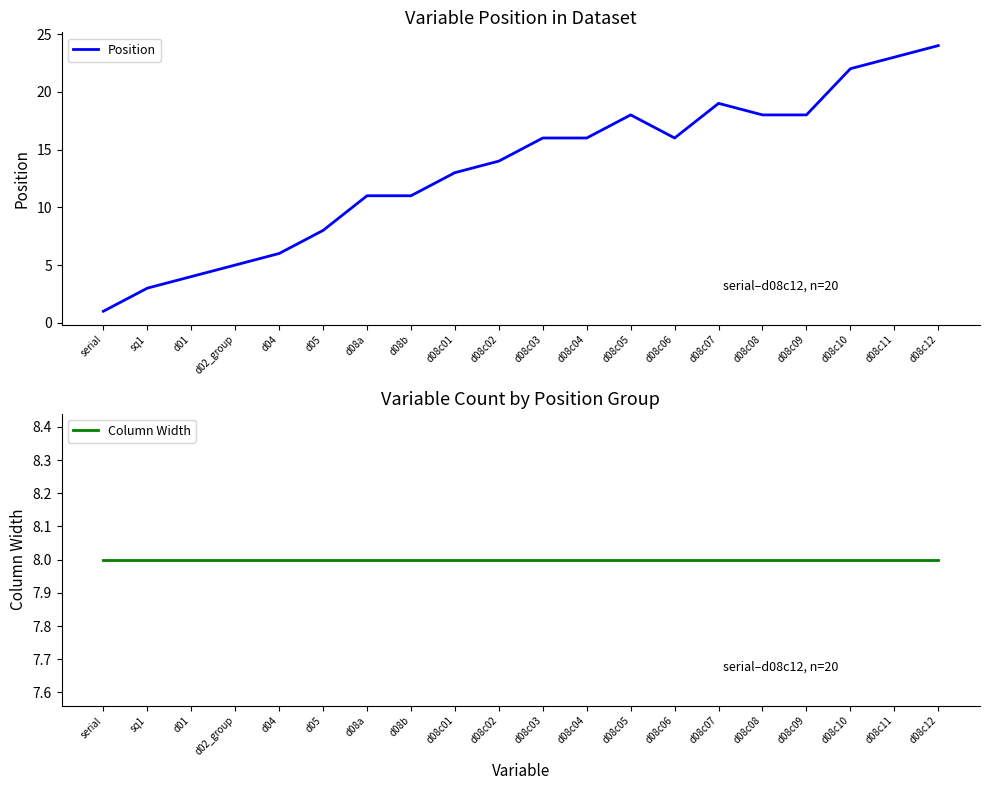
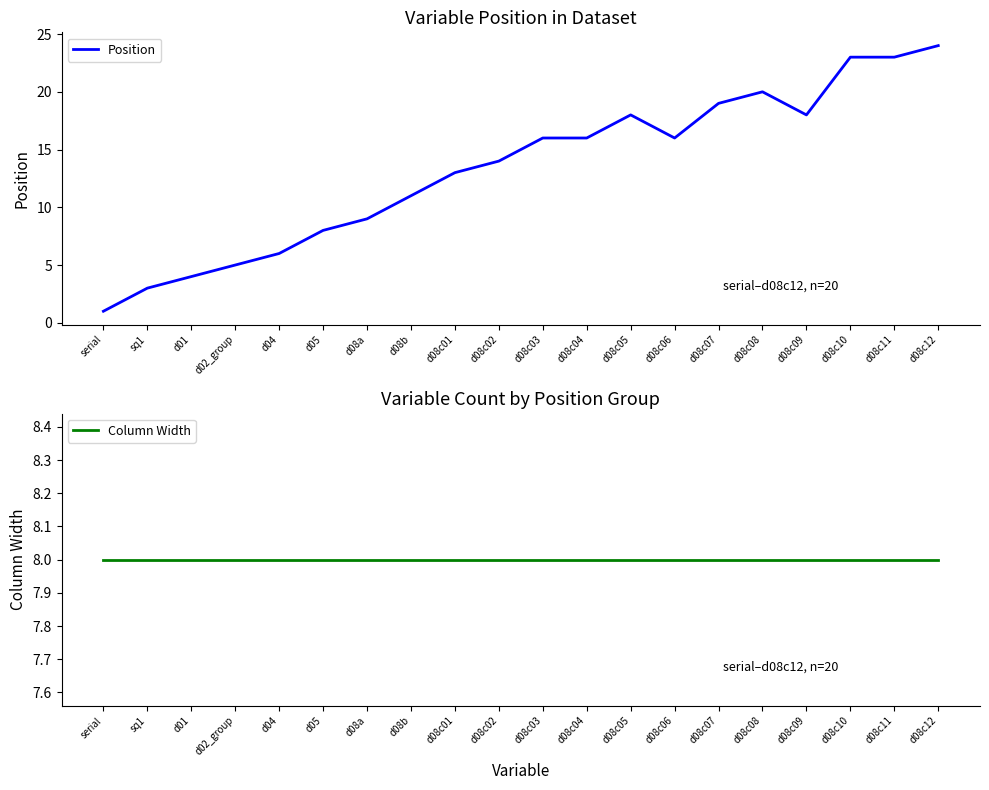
Variable Position in Dataset, d08a: 11 -> 9
Variable Position in Dataset, d08c08: 18 -> 20
Variable Position in Dataset, d08c10: 22 -> 23
